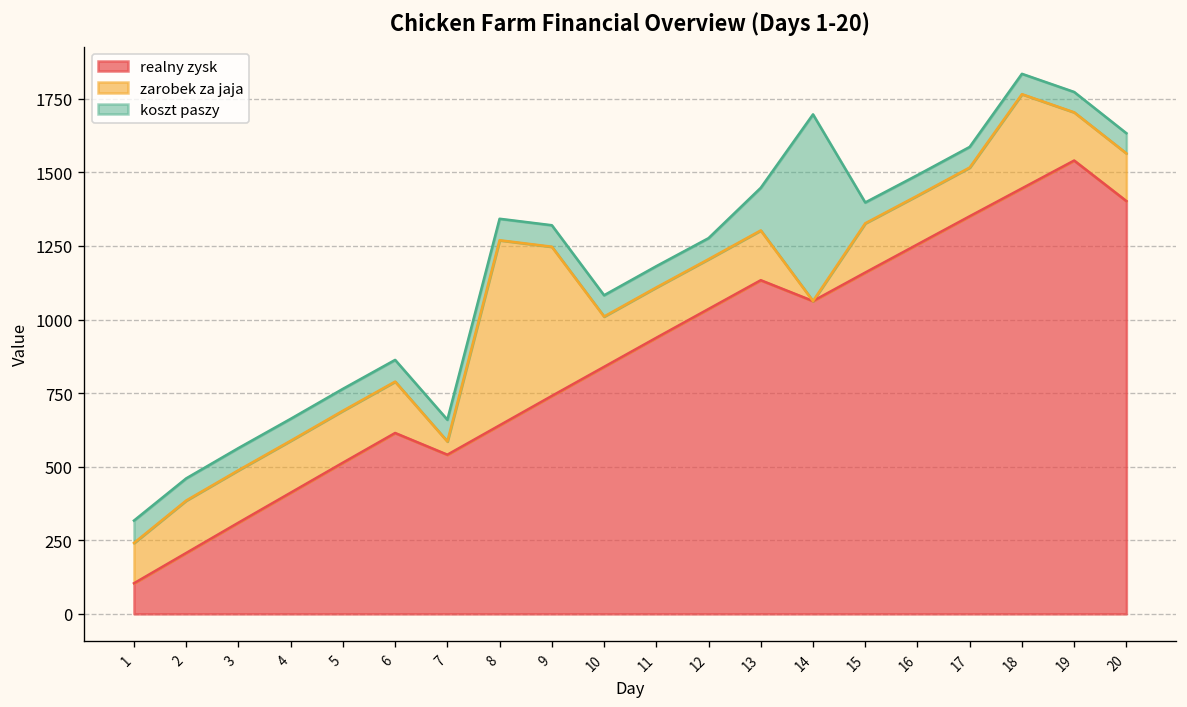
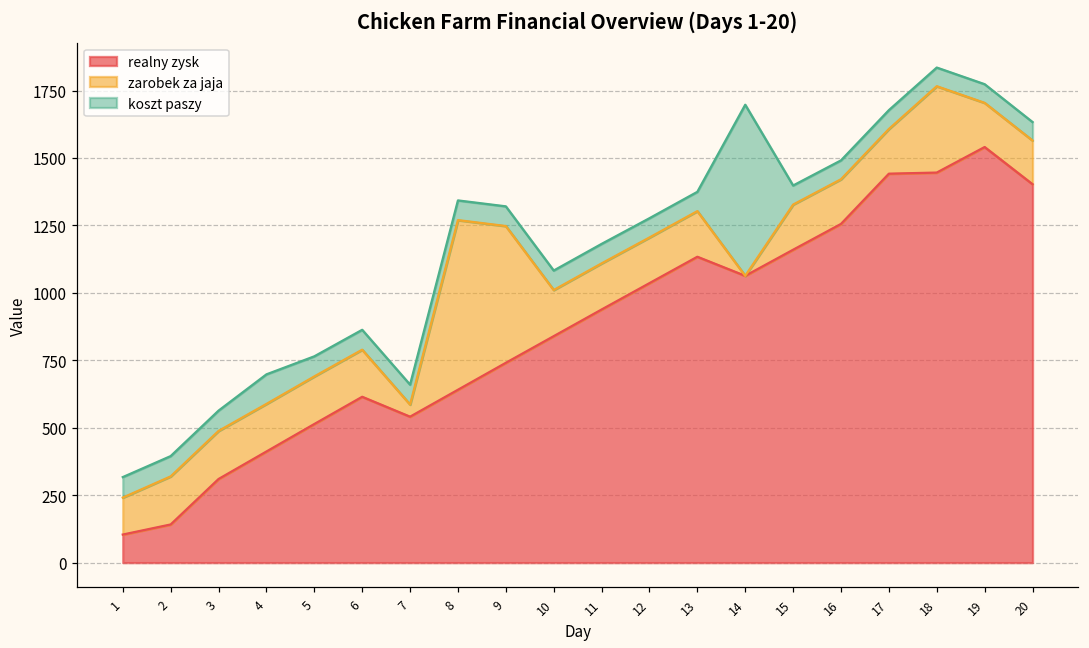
realny zysk, 2: 210 -> 140
koszt paszy, 4: 70 -> 110
koszt paszy, 13: 140 -> 70
realny zysk, 17: 1350 -> 1440
